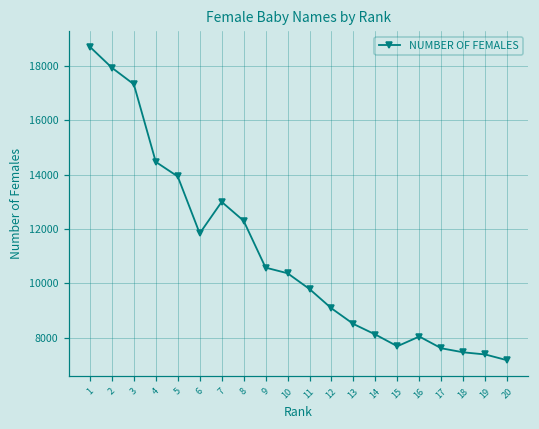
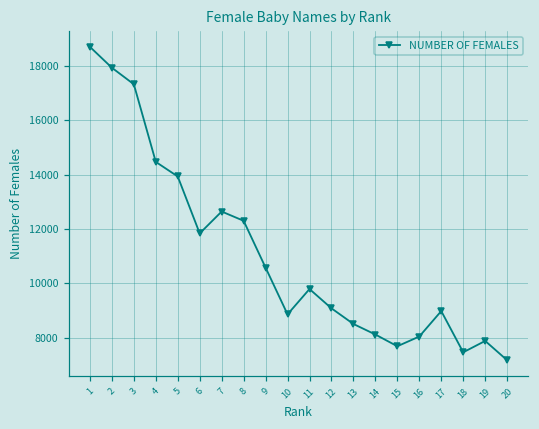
7: 13000 -> 12600
10: 10400 -> 8900
17: 7600 -> 9000
19: 7400 -> 7900
